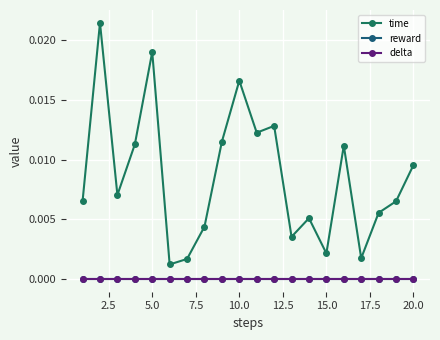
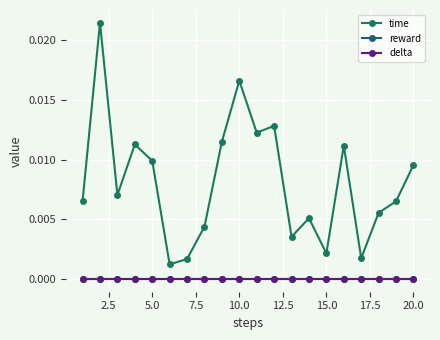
time, 5.0: 0.0190 -> 0.0099
